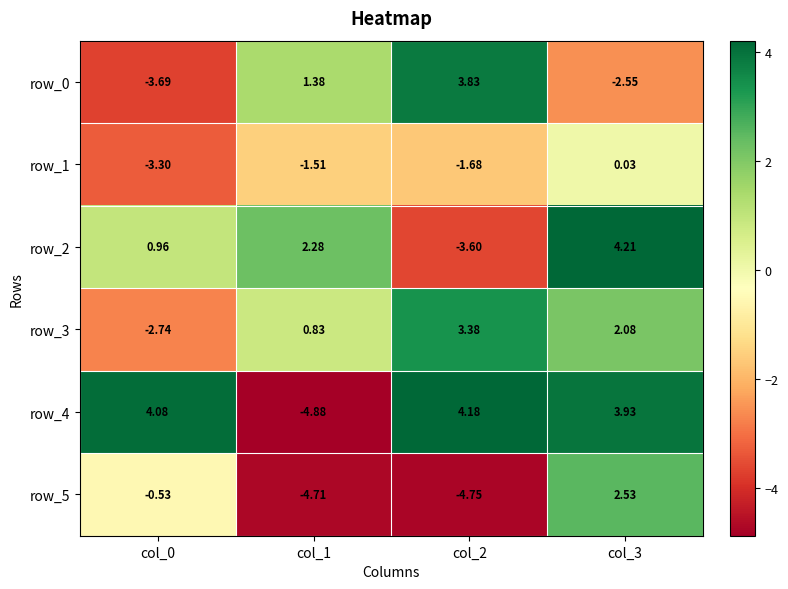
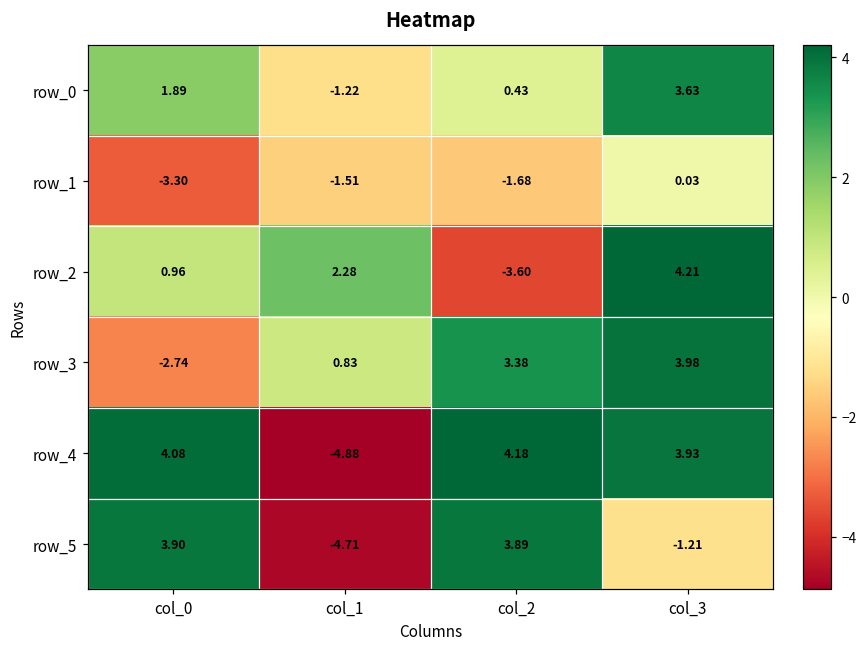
row_0, col_0: -3.69 -> 1.89
row_0, col_1: 1.38 -> -1.22
row_0, col_2: 3.83 -> 0.43
row_0, col_3: -2.55 -> 3.63
row_3, col_3: 2.08 -> 3.98
row_5, col_0: -0.53 -> 3.90
row_5, col_2: -4.75 -> 3.89
row_5, col_3: 2.53 -> -1.21
